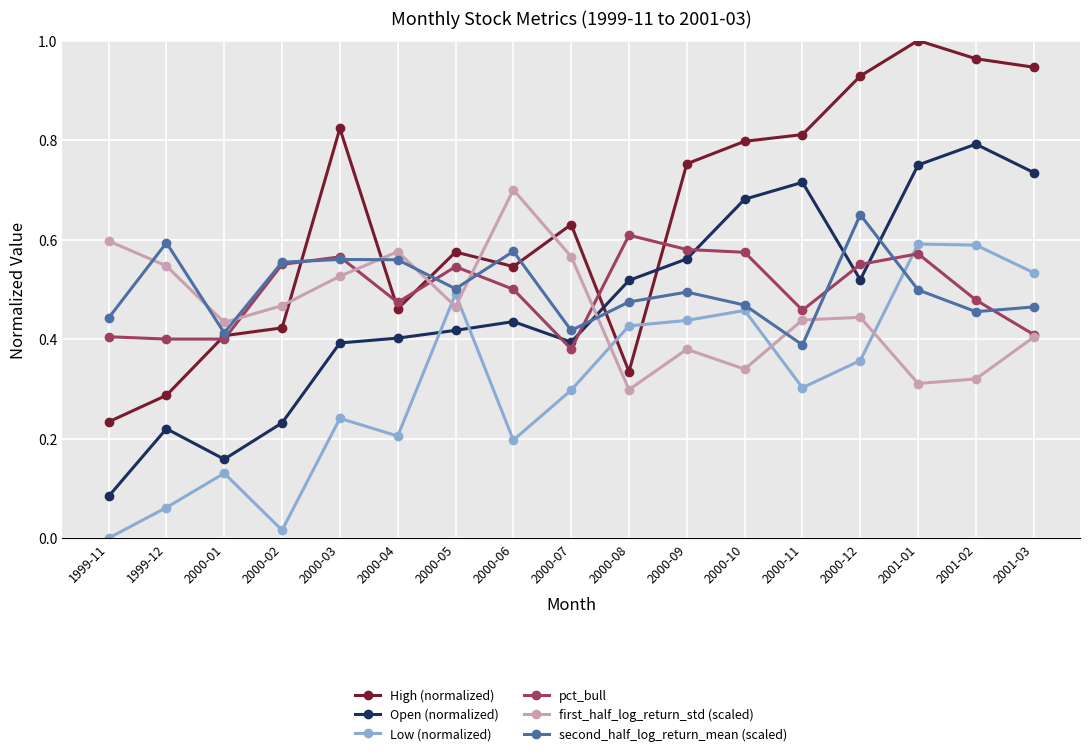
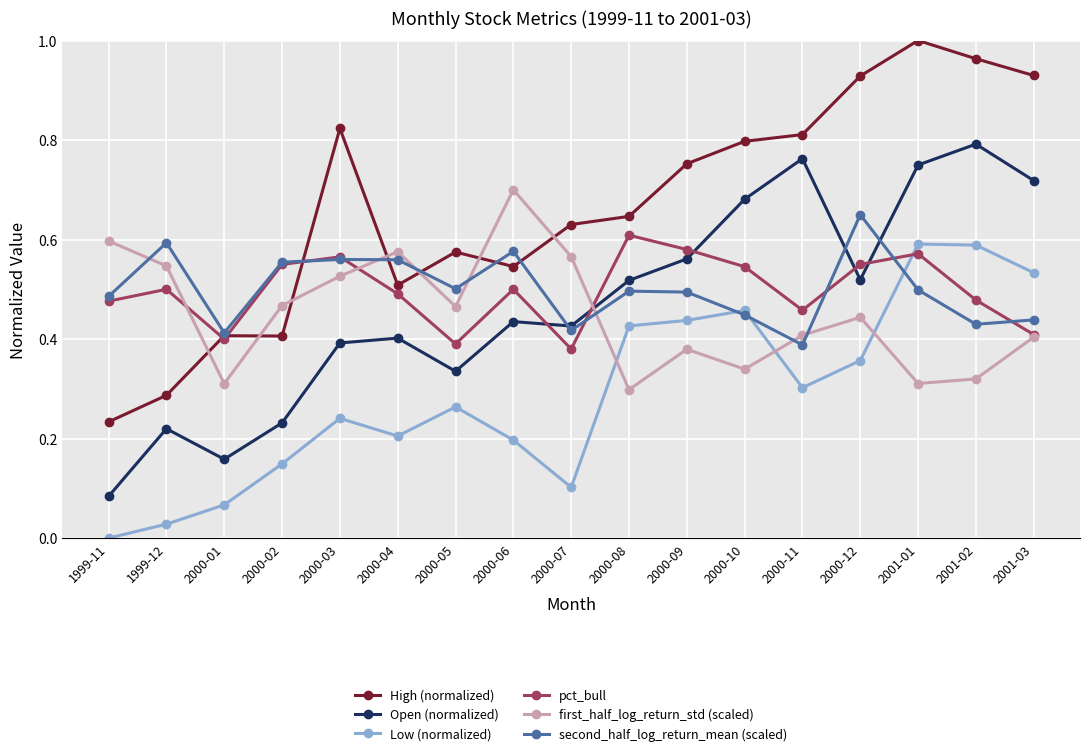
pct_bull, 1999-11: 0.40 -> 0.48
second_half_log_return_mean (scaled), 1999-11: 0.44 -> 0.49
Low (normalized), 1999-12: 0.06 -> 0.03
pct_bull, 1999-12: 0.4 -> 0.5
Low (normalized), 2000-01: 0.13 -> 0.07
first_half_log_return_std (scaled), 2000-01: 0.43 -> 0.31
High (normalized), 2000-02: 0.42 -> 0.41
Low (normalized), 2000-02: 0.02 -> 0.15
High (normalized), 2000-04: 0.46 -> 0.51
pct_bull, 2000-04: 0.47 -> 0.49
Open (normalized), 2000-05: 0.42 -> 0.34
Low (normalized), 2000-05: 0.49 -> 0.26
pct_bull, 2000-05: 0.55 -> 0.39
Open (normalized), 2000-07: 0.39 -> 0.43
Low (normalized), 2000-07: 0.30 -> 0.10
High (normalized), 2000-08: 0.33 -> 0.65
second_half_log_return_mean (scaled), 2000-08: 0.47 -> 0.50
pct_bull, 2000-10: 0.57 -> 0.55
second_half_log_return_mean (scaled), 2000-10: 0.47 -> 0.45
Open (normalized), 2000-11: 0.71 -> 0.76
first_half_log_return_std (scaled), 2000-11: 0.44 -> 0.41
second_half_log_return_mean (scaled), 2001-02: 0.46 -> 0.43
High (normalized), 2001-03: 0.95 -> 0.93
Open (normalized), 2001-03: 0.73 -> 0.72
second_half_log_return_mean (scaled), 2001-03: 0.46 -> 0.44
